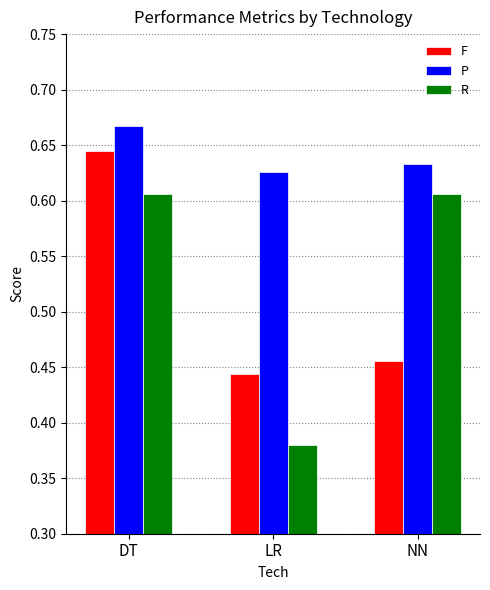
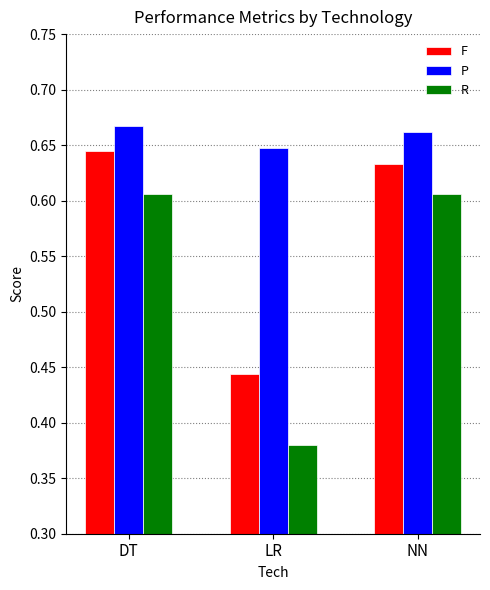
P, LR: 0.626 -> 0.647
F, NN: 0.456 -> 0.633
P, NN: 0.633 -> 0.662
